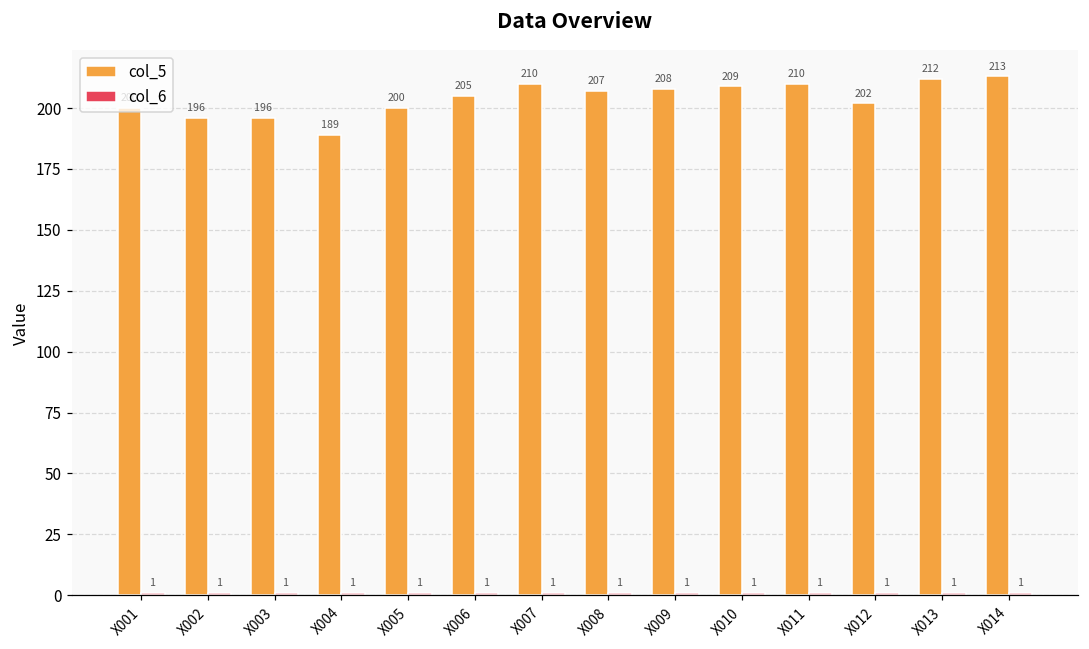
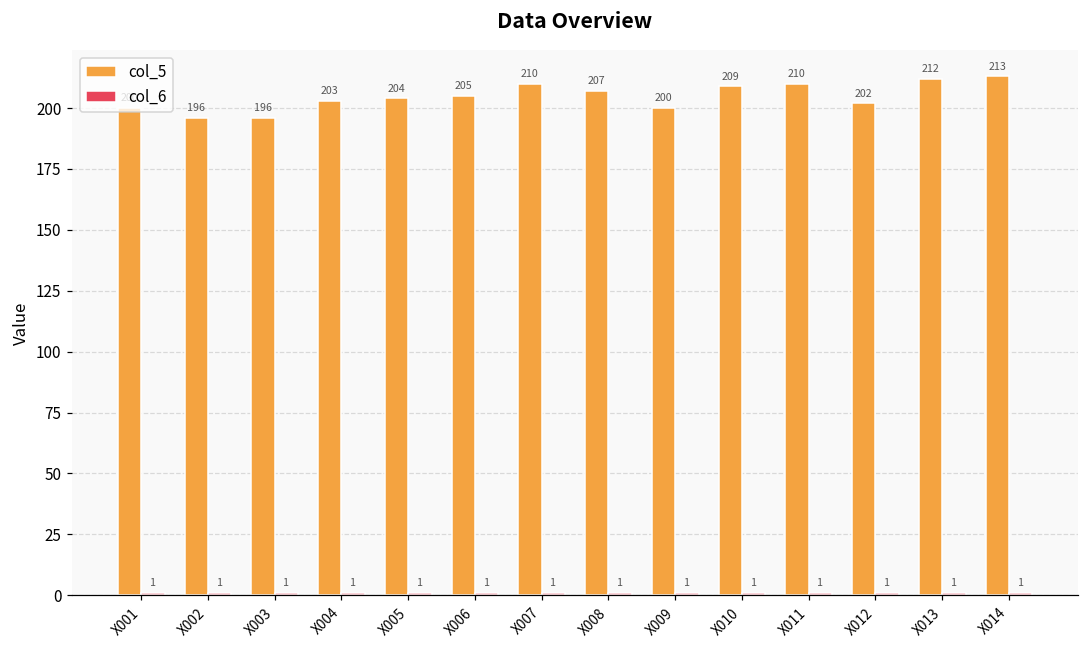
col_5, X004: 189 -> 203
col_5, X005: 200 -> 204
col_5, X009: 208 -> 200
